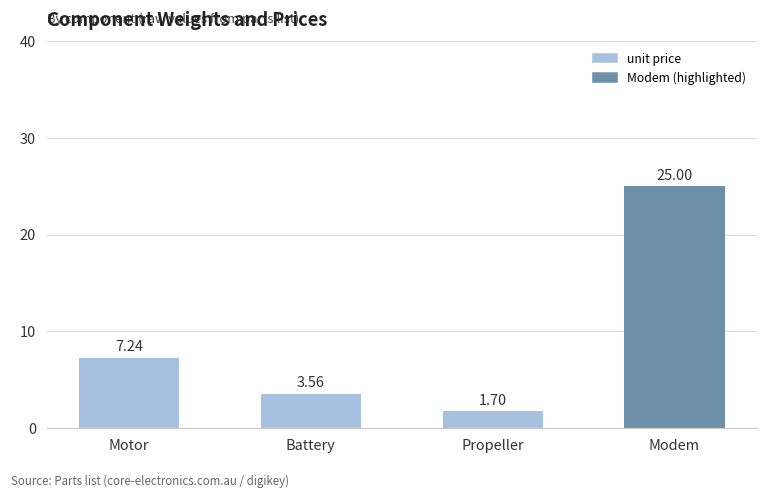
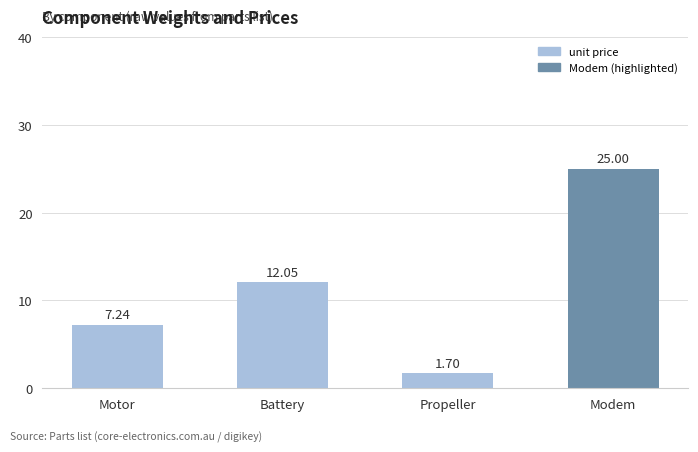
Battery: 3.56 -> 12.05
